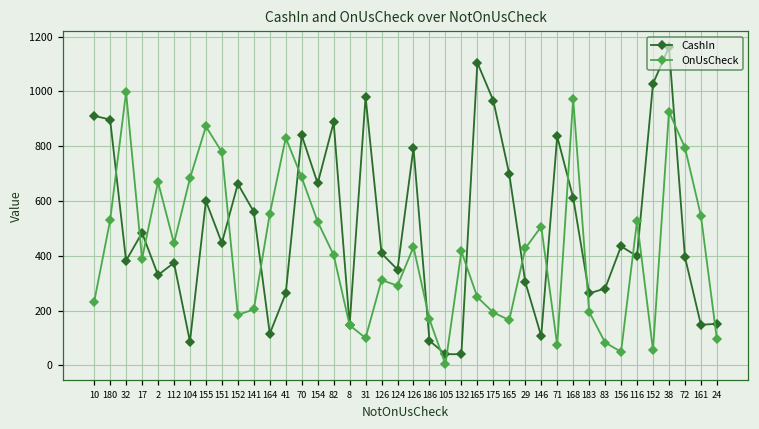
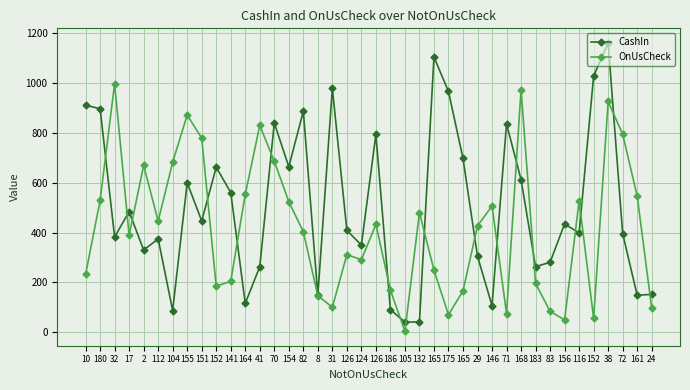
OnUsCheck, 132: 420 -> 480
OnUsCheck, 175: 190 -> 70
